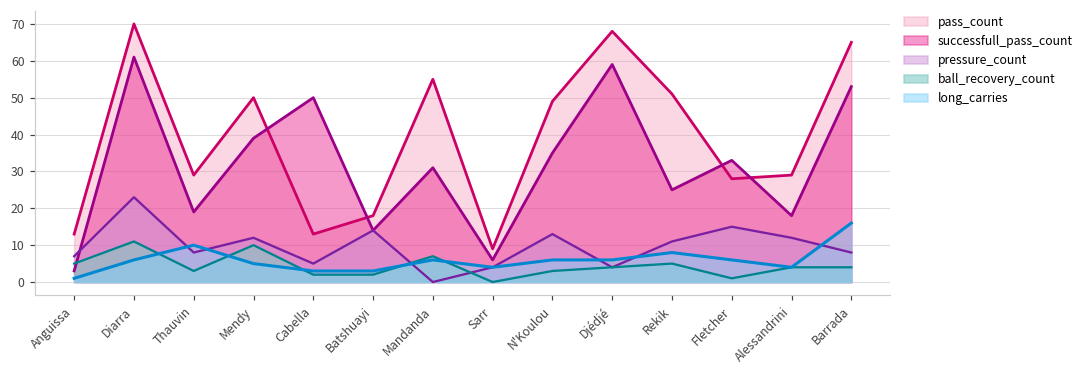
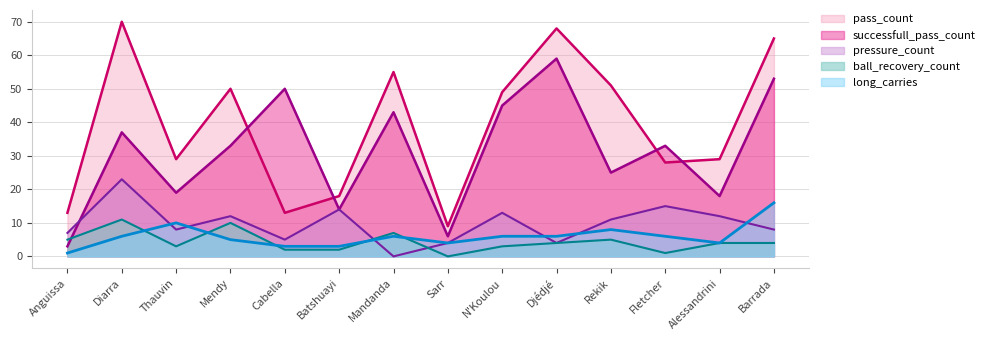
successfull_pass_count, Diarra: 61 -> 37
successfull_pass_count, Mendy: 39 -> 33
successfull_pass_count, Mandanda: 31 -> 43
successfull_pass_count, N'Koulou: 35 -> 45
